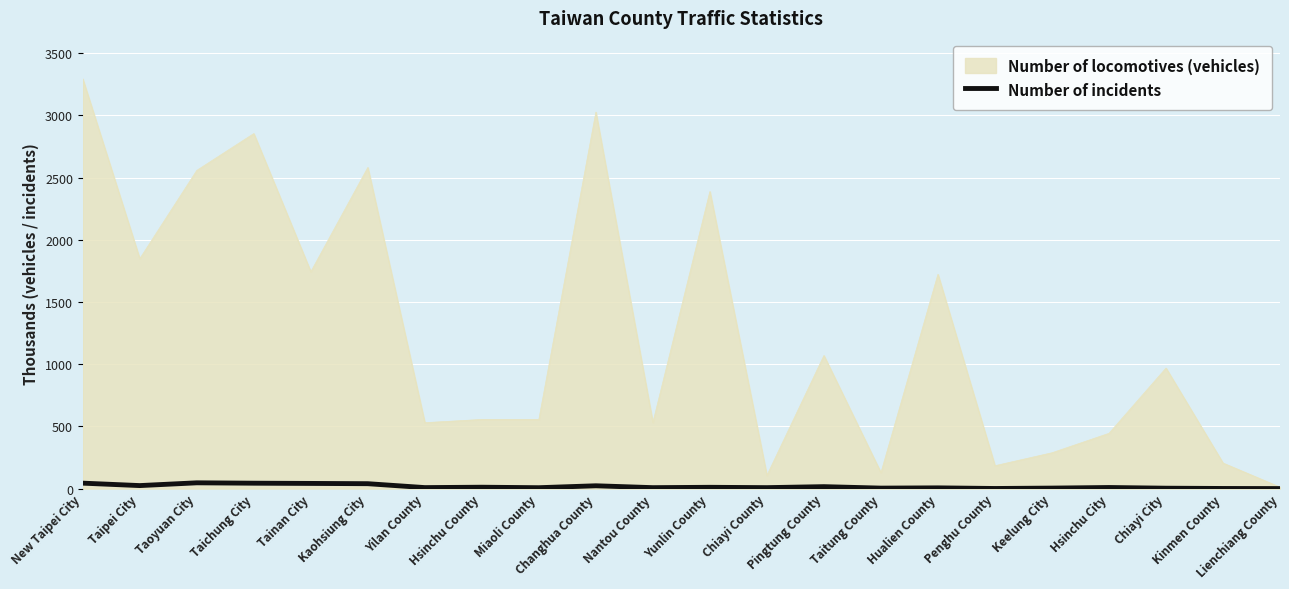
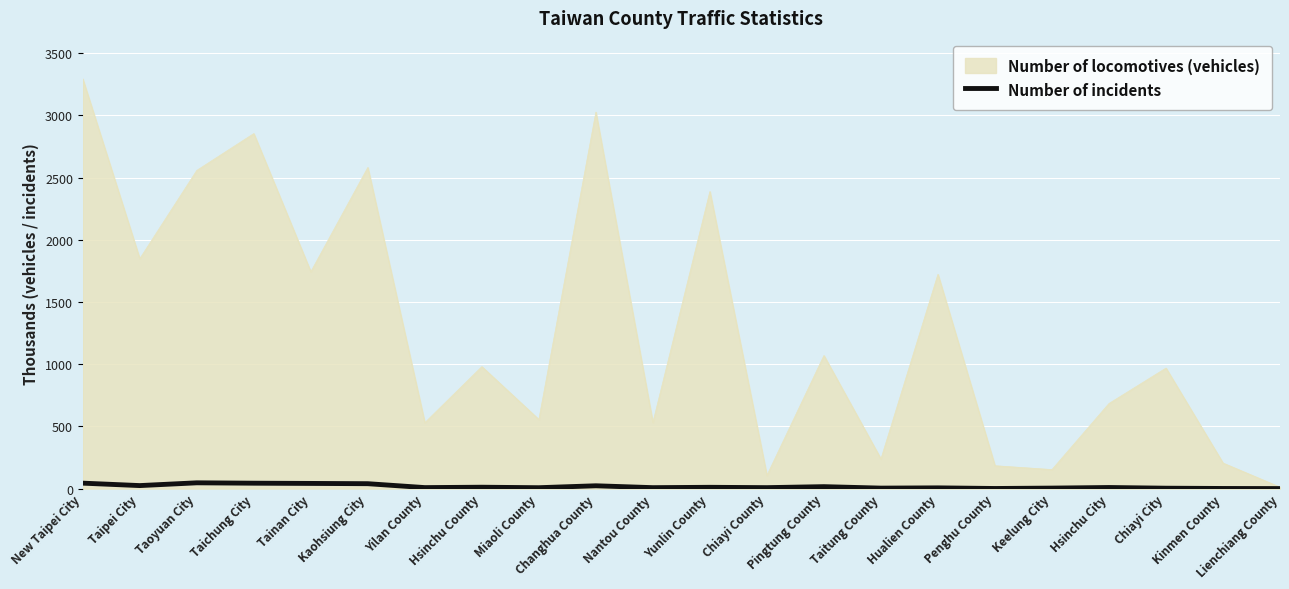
Number of locomotives (vehicles), Hsinchu County: 560 -> 980
Number of locomotives (vehicles), Taitung County: 130 -> 240
Number of locomotives (vehicles), Keelung City: 290 -> 150
Number of locomotives (vehicles), Hsinchu City: 440 -> 680
